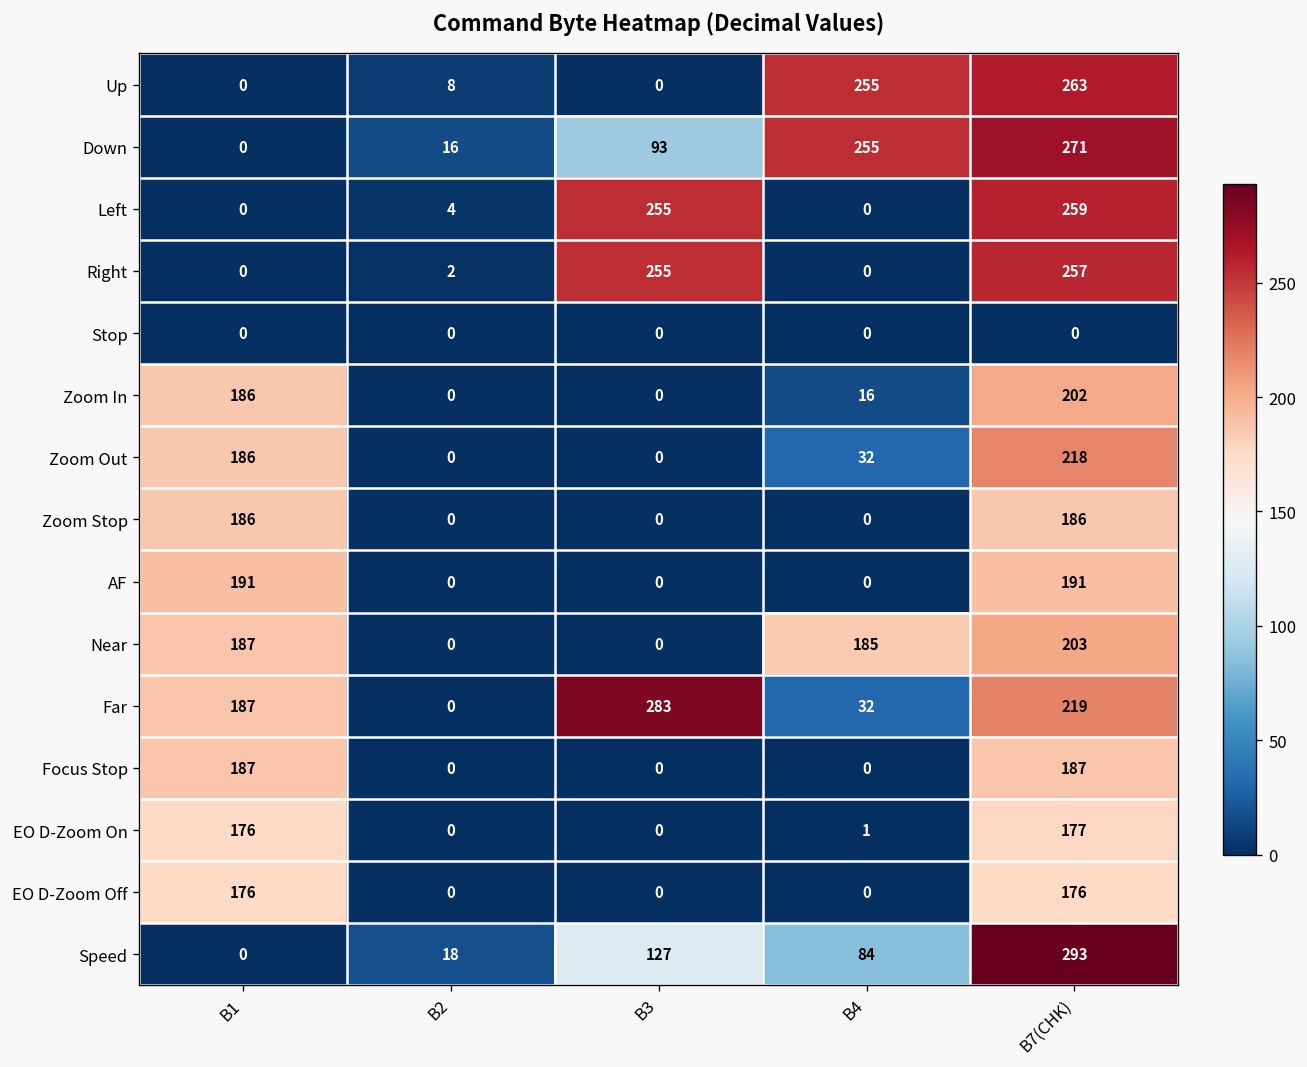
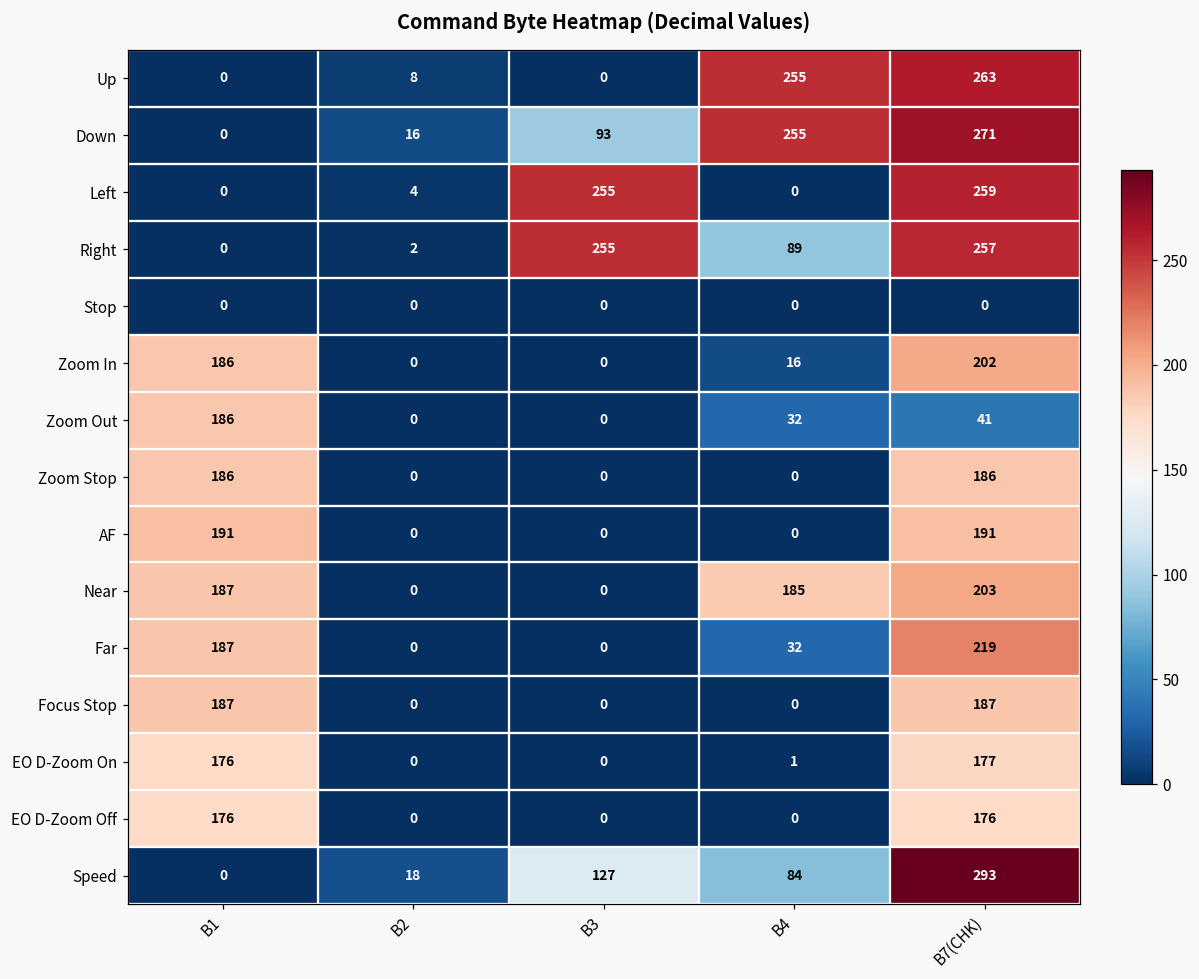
Right, B4: 0 -> 89
Zoom Out, B7(CHK): 218 -> 41
Far, B3: 283 -> 0
